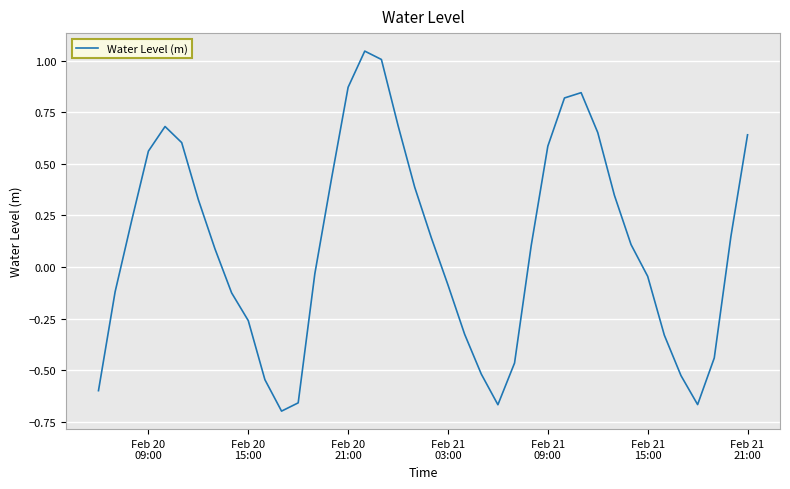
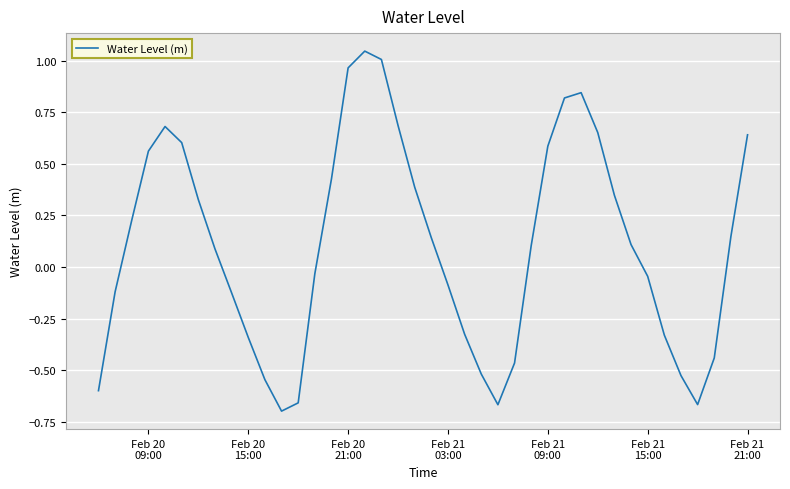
Feb 20 15:00: -0.26 -> -0.34
Feb 20 21:00: 0.87 -> 0.97
